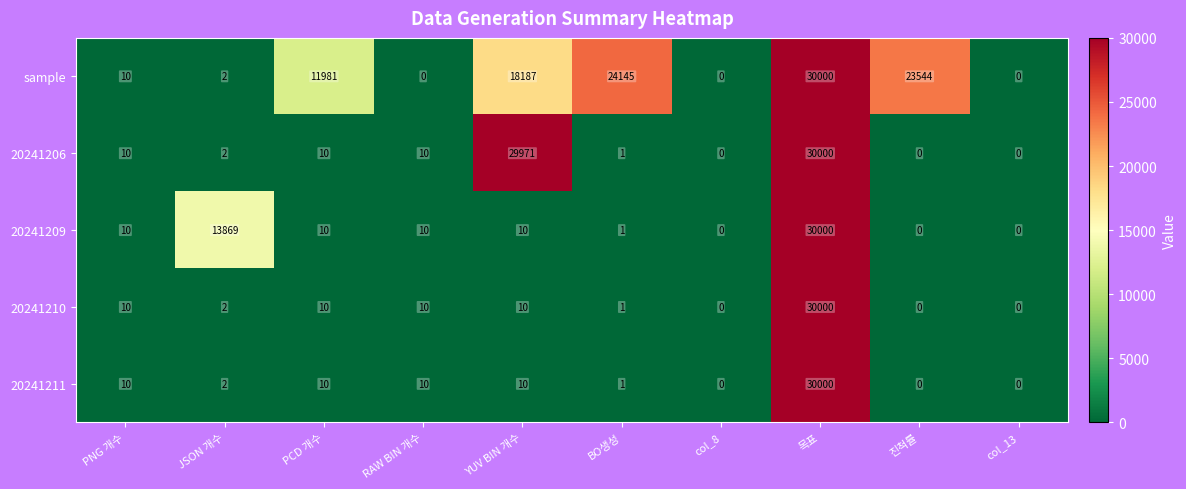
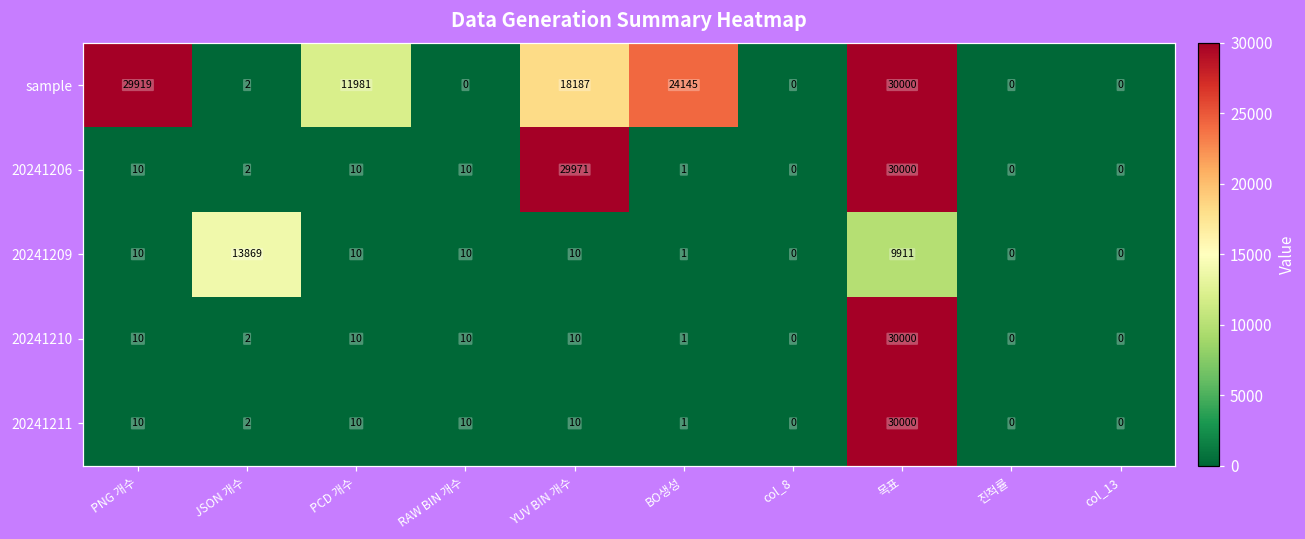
sample, PNG 개수: 10 -> 29919
sample, 진척률: 23544 -> 0
20241209, 목표: 30000 -> 9911
